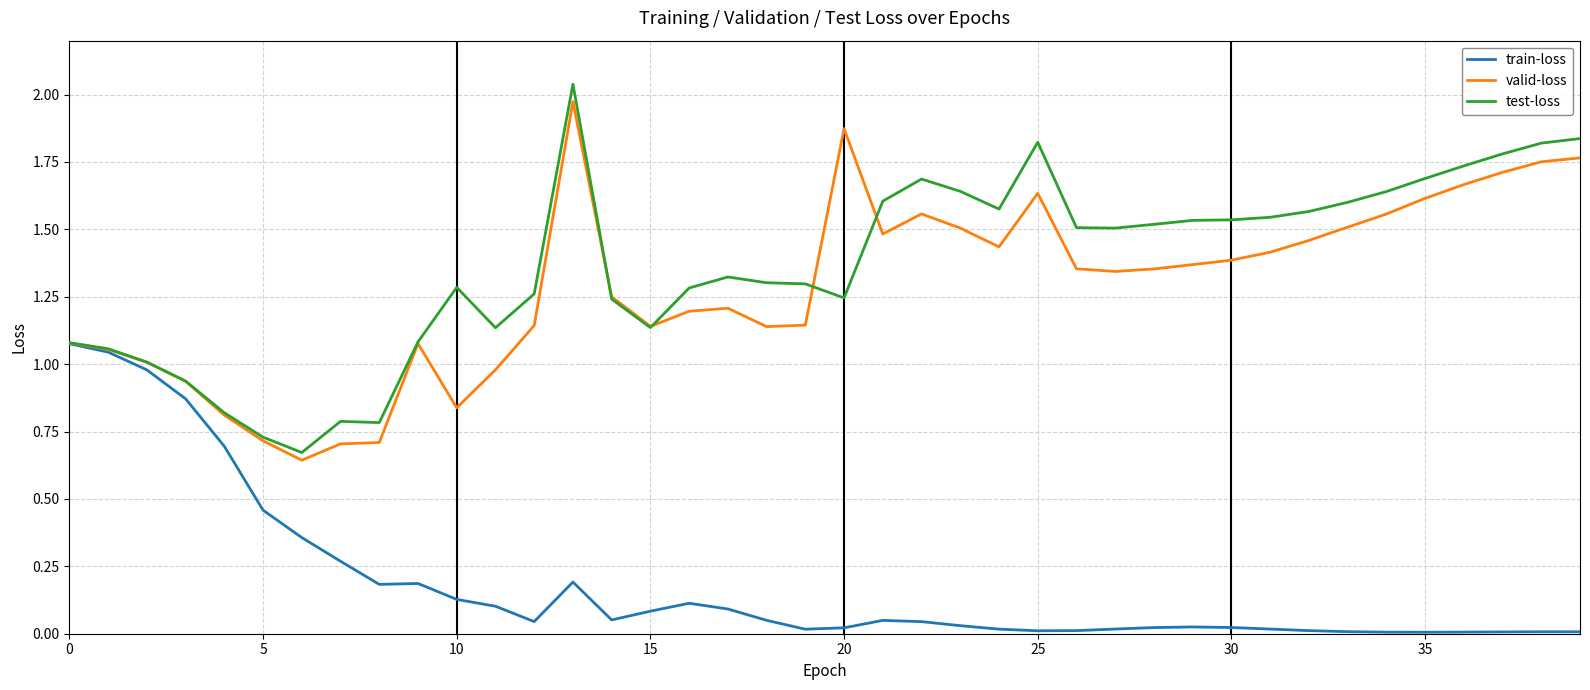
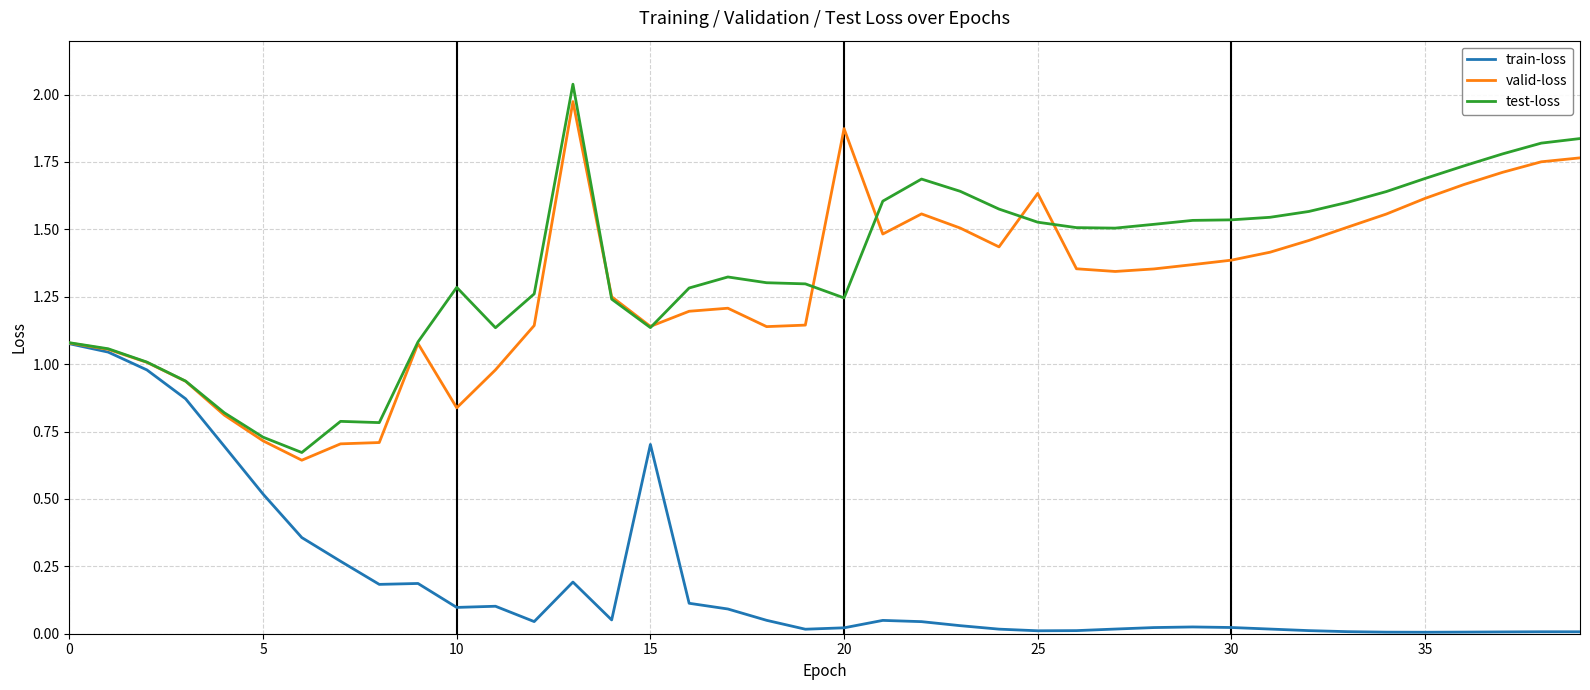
train-loss, 5: 0.46 -> 0.52
train-loss, 10: 0.13 -> 0.10
train-loss, 15: 0.08 -> 0.70
test-loss, 25: 1.82 -> 1.53
